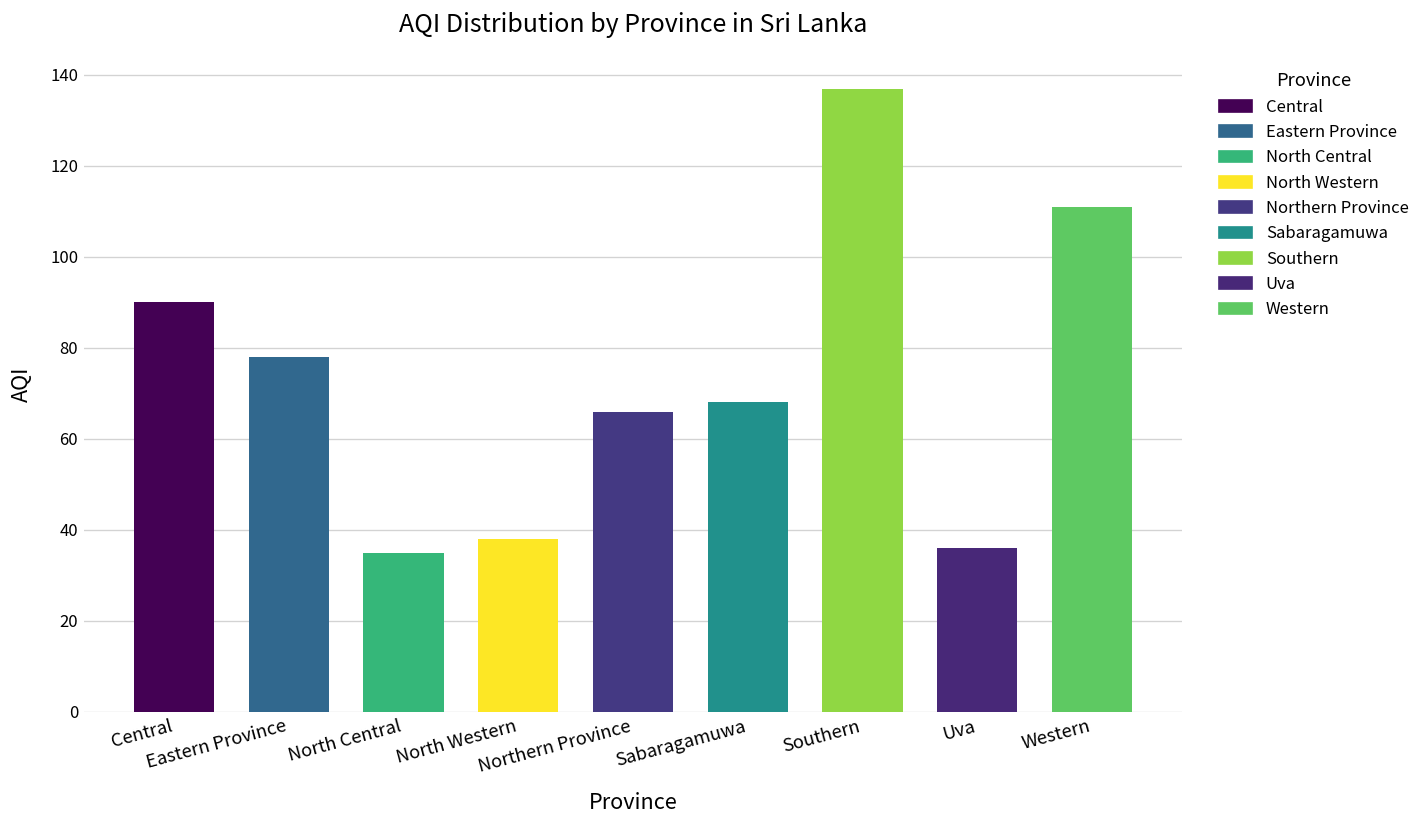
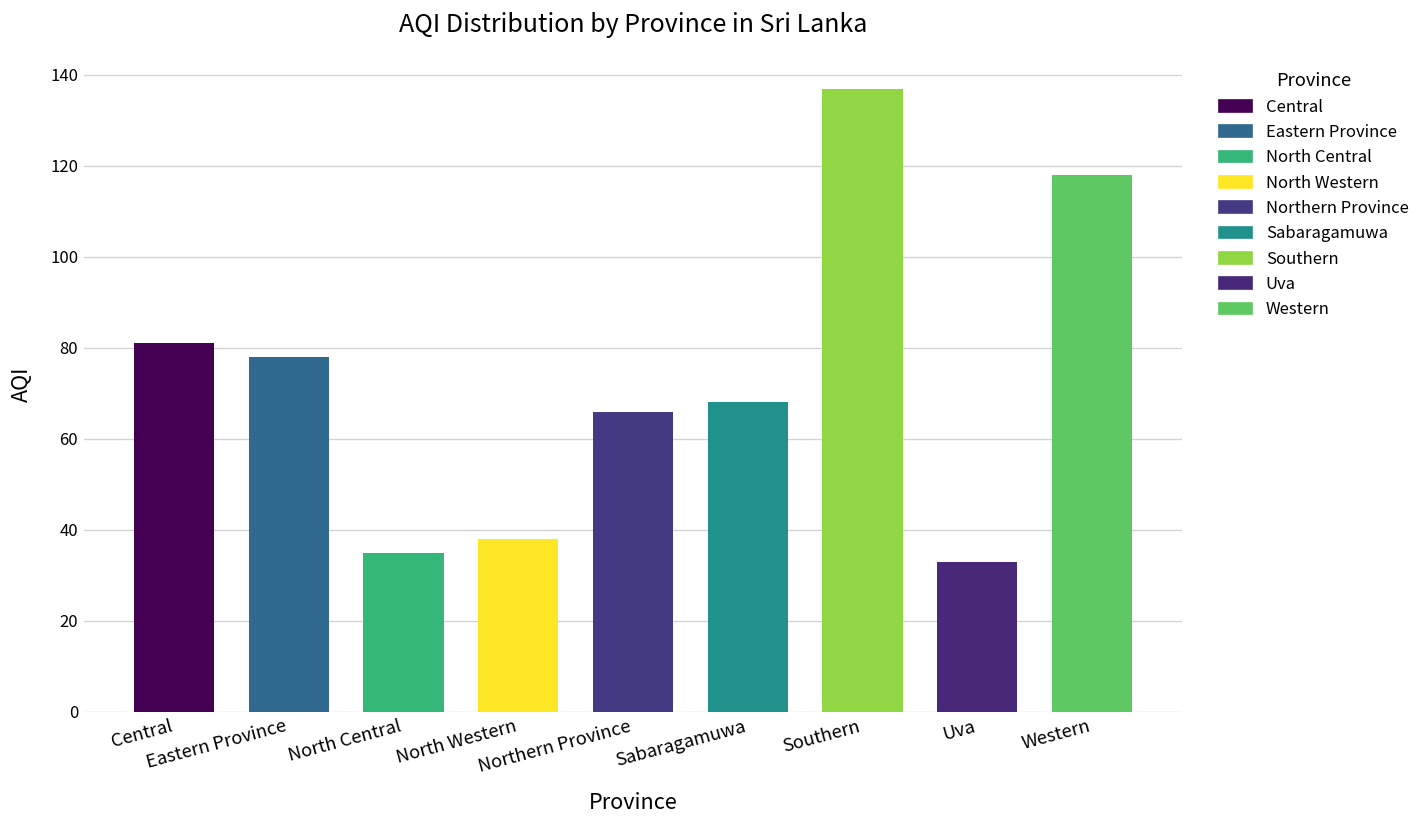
Central: 90 -> 81
Uva: 36 -> 33
Western: 111 -> 118
